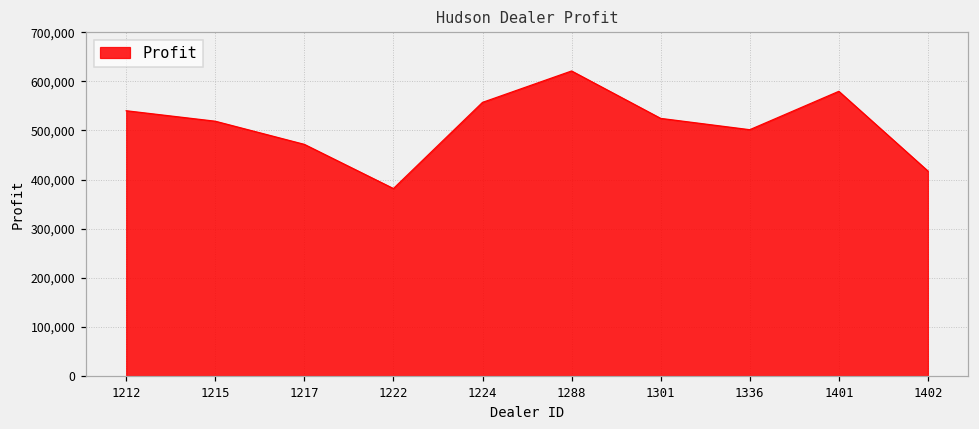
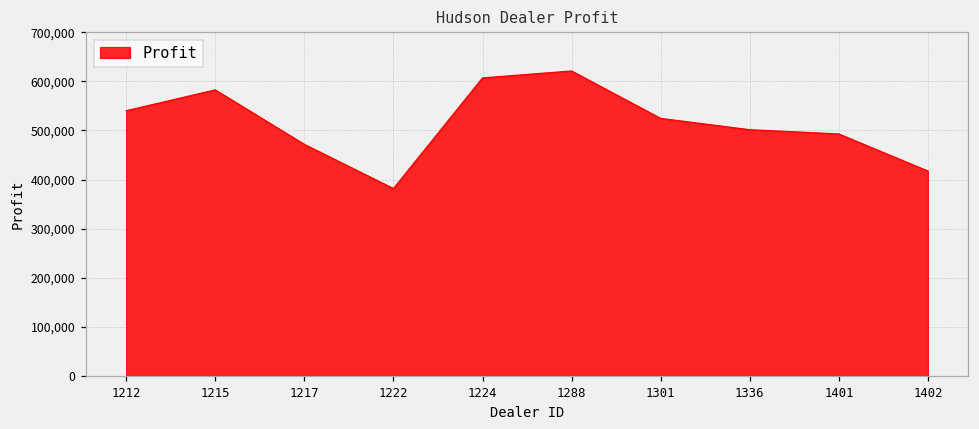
1215: 520,000 -> 580,000
1224: 560,000 -> 610,000
1401: 580,000 -> 490,000
